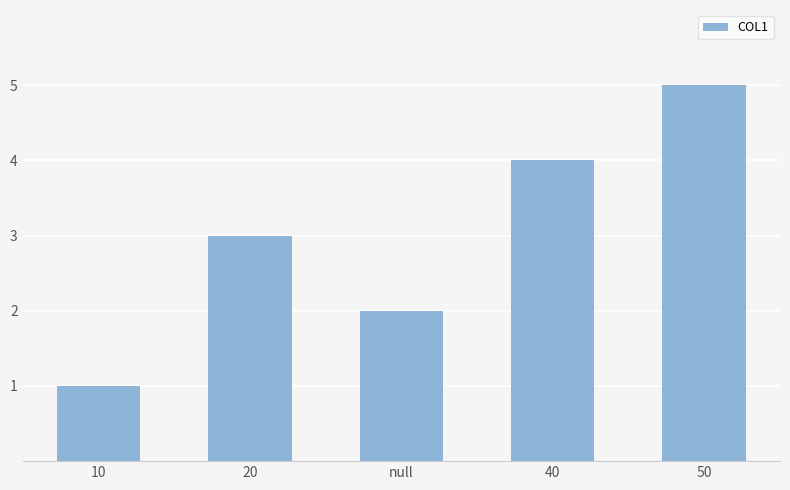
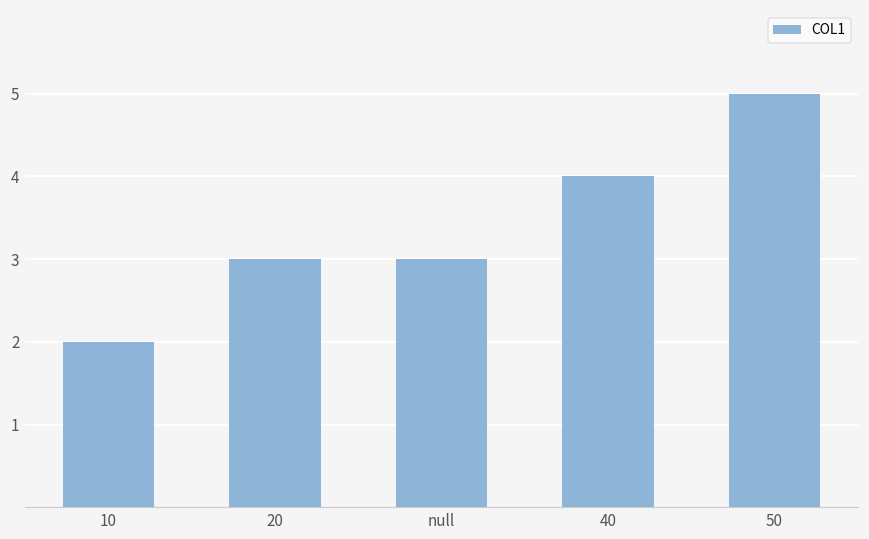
10: 1 -> 2
null: 2 -> 3
